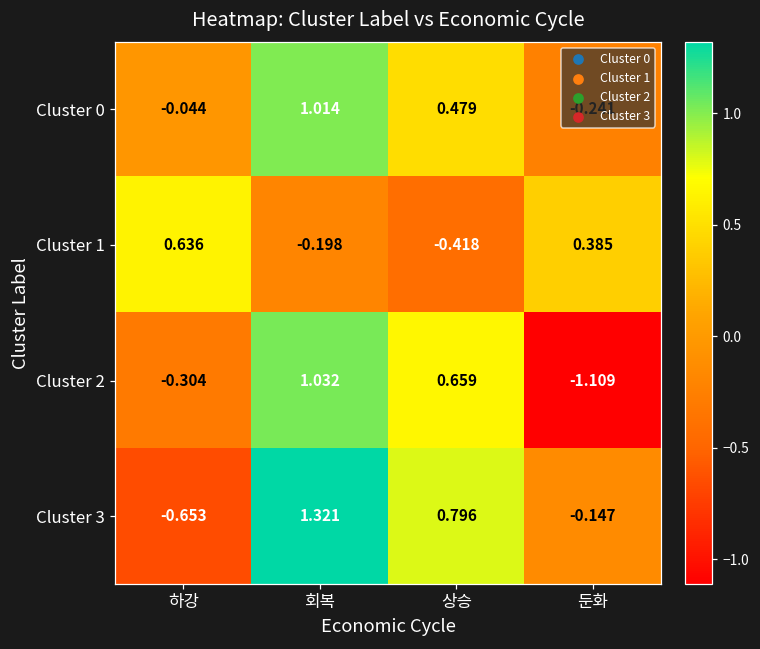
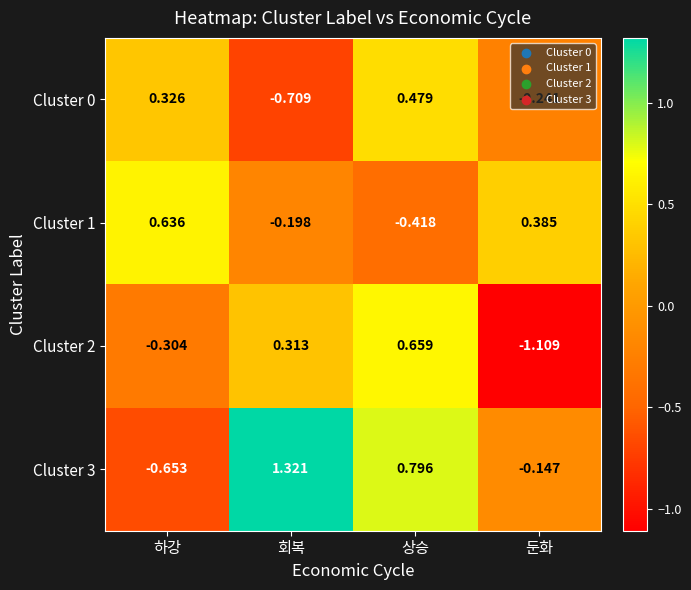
Cluster 0, 하강: -0.044 -> 0.326
Cluster 0, 회복: 1.014 -> -0.709
Cluster 2, 회복: 1.032 -> 0.313
